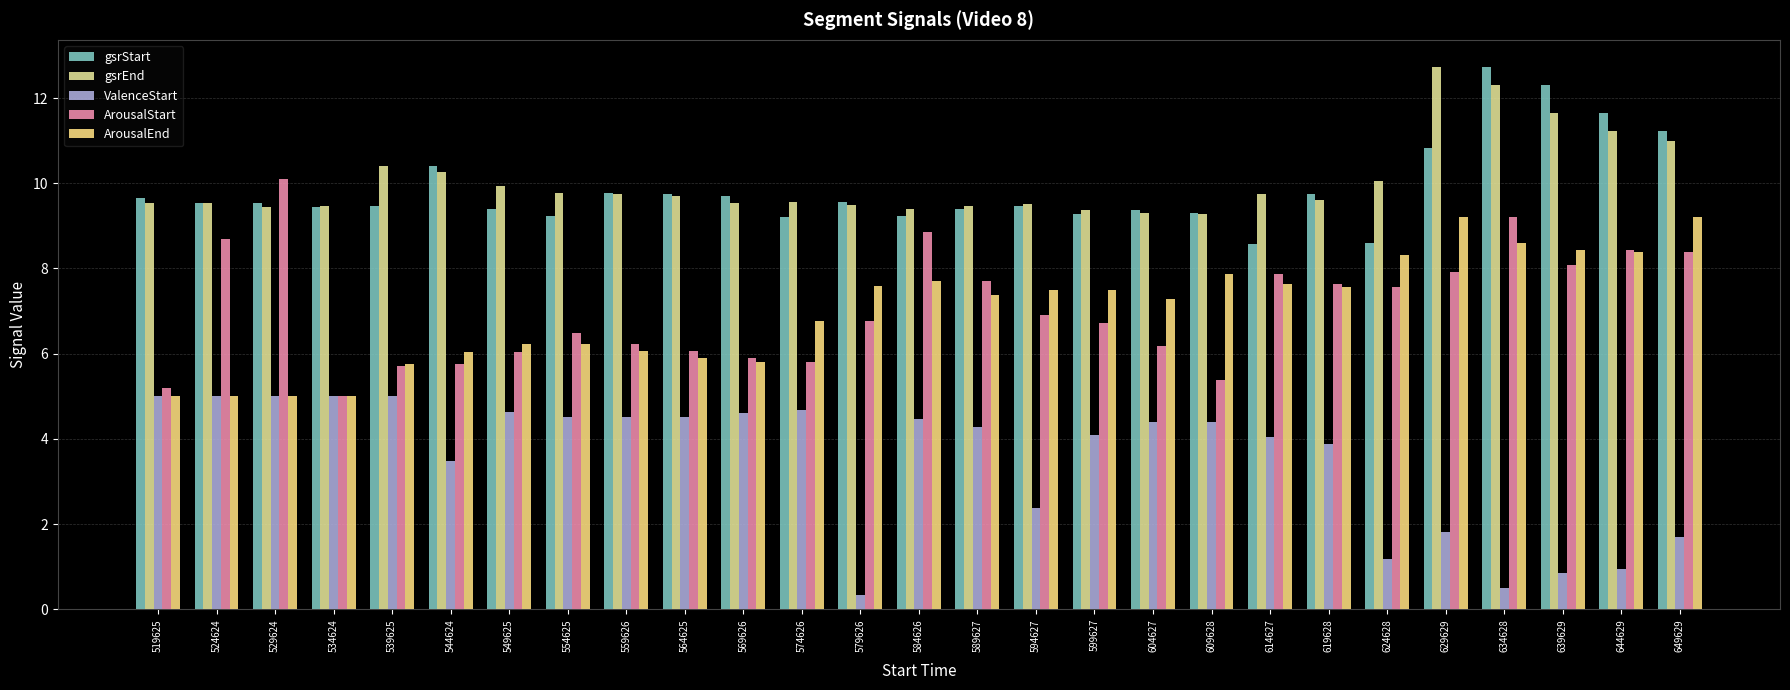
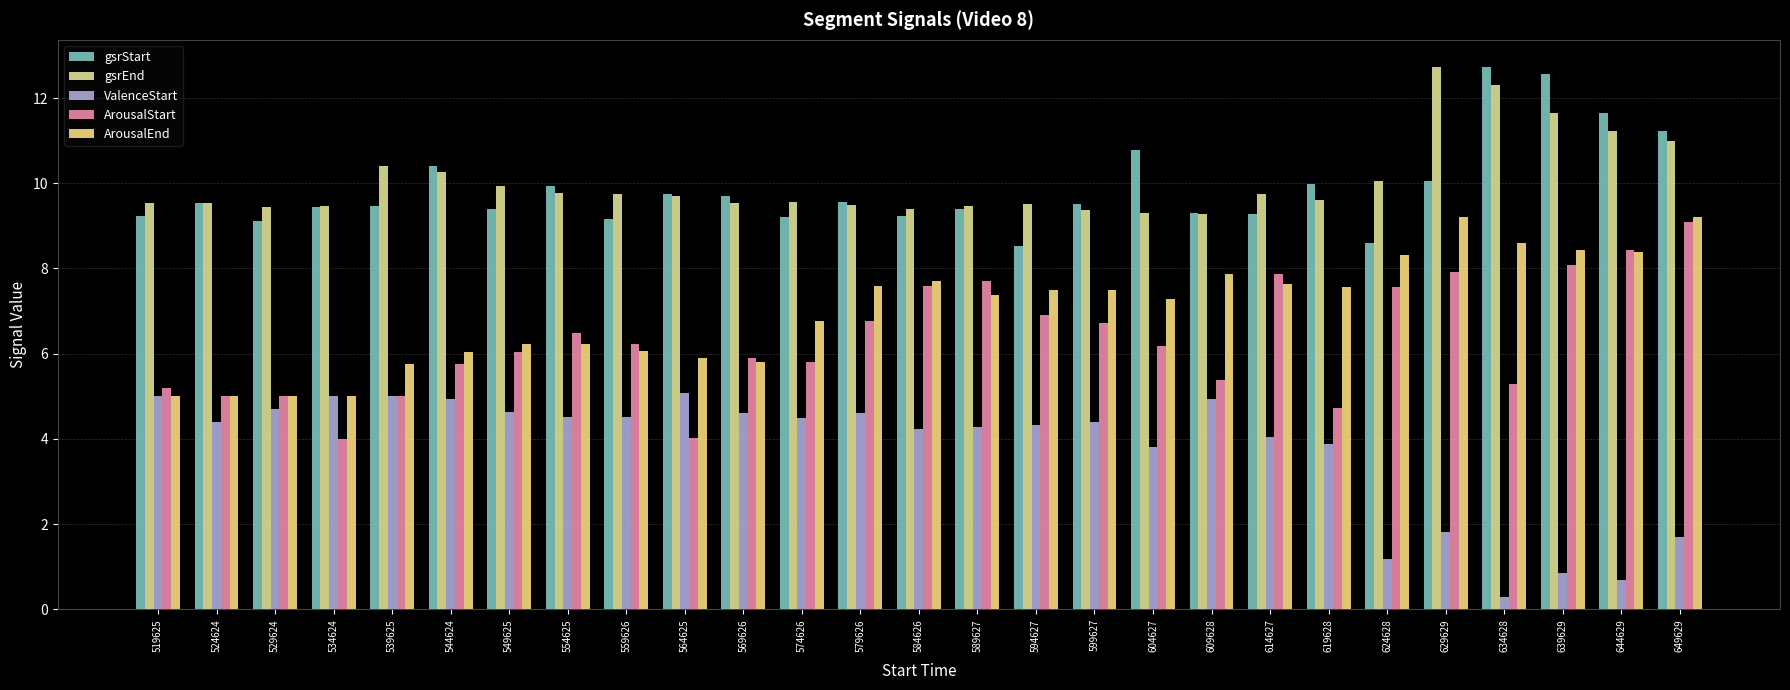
gsrStart, 519625: 9.7 -> 9.2
ValenceStart, 524624: 5.0 -> 4.4
ArousalStart, 524624: 8.7 -> 5.0
gsrStart, 529624: 9.5 -> 9.1
ValenceStart, 529624: 5.0 -> 4.7
ArousalStart, 529624: 10.1 -> 5.0
ArousalStart, 534624: 5 -> 4
ArousalStart, 539625: 5.7 -> 5.0
ValenceStart, 544624: 3.5 -> 4.9
gsrStart, 554625: 9.2 -> 9.9
gsrStart, 559626: 9.8 -> 9.2
ValenceStart, 564625: 4.5 -> 5.1
ArousalStart, 564625: 6.1 -> 4.0
ValenceStart, 574626: 4.7 -> 4.5
ValenceStart, 579626: 0.3 -> 4.6
ValenceStart, 584626: 4.5 -> 4.2
ArousalStart, 584626: 8.9 -> 7.6
gsrStart, 594627: 9.5 -> 8.5
ValenceStart, 594627: 2.4 -> 4.3
gsrStart, 599627: 9.3 -> 9.5
ValenceStart, 599627: 4.1 -> 4.4
gsrStart, 604627: 9.4 -> 10.8
ValenceStart, 604627: 4.4 -> 3.8
ValenceStart, 609628: 4.4 -> 4.9
gsrStart, 614627: 8.6 -> 9.3
gsrStart, 619628: 9.8 -> 10.0
ArousalStart, 619628: 7.6 -> 4.7
gsrStart, 629629: 10.8 -> 10.1
ValenceStart, 634628: 0.5 -> 0.3
ArousalStart, 634628: 9.2 -> 5.3
gsrStart, 639629: 12.3 -> 12.6
ValenceStart, 644629: 0.9 -> 0.7
ArousalStart, 649629: 8.4 -> 9.1
